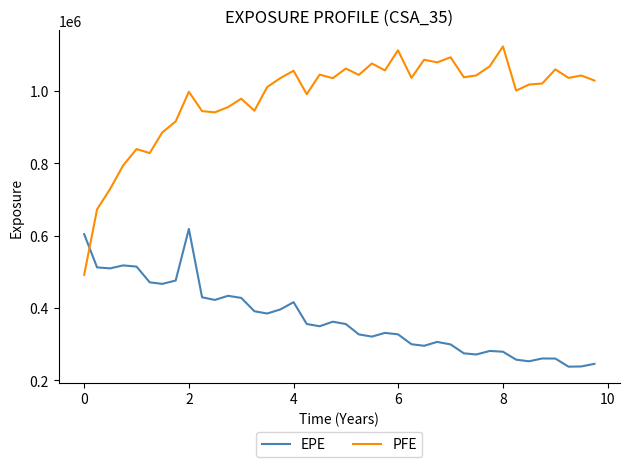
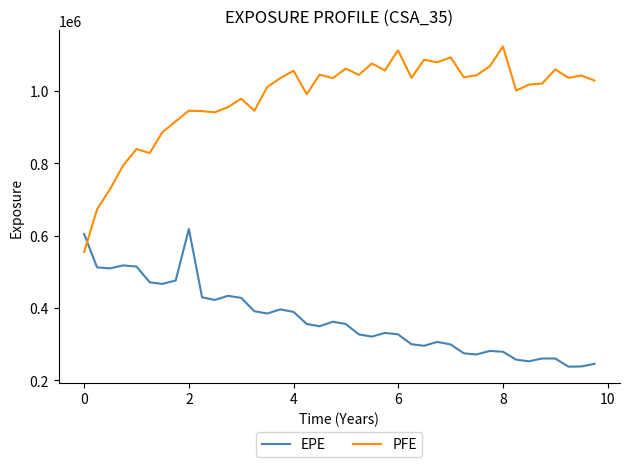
PFE, 0: 490000 -> 560000
PFE, 2: 1000000 -> 950000
EPE, 4: 420000 -> 390000
